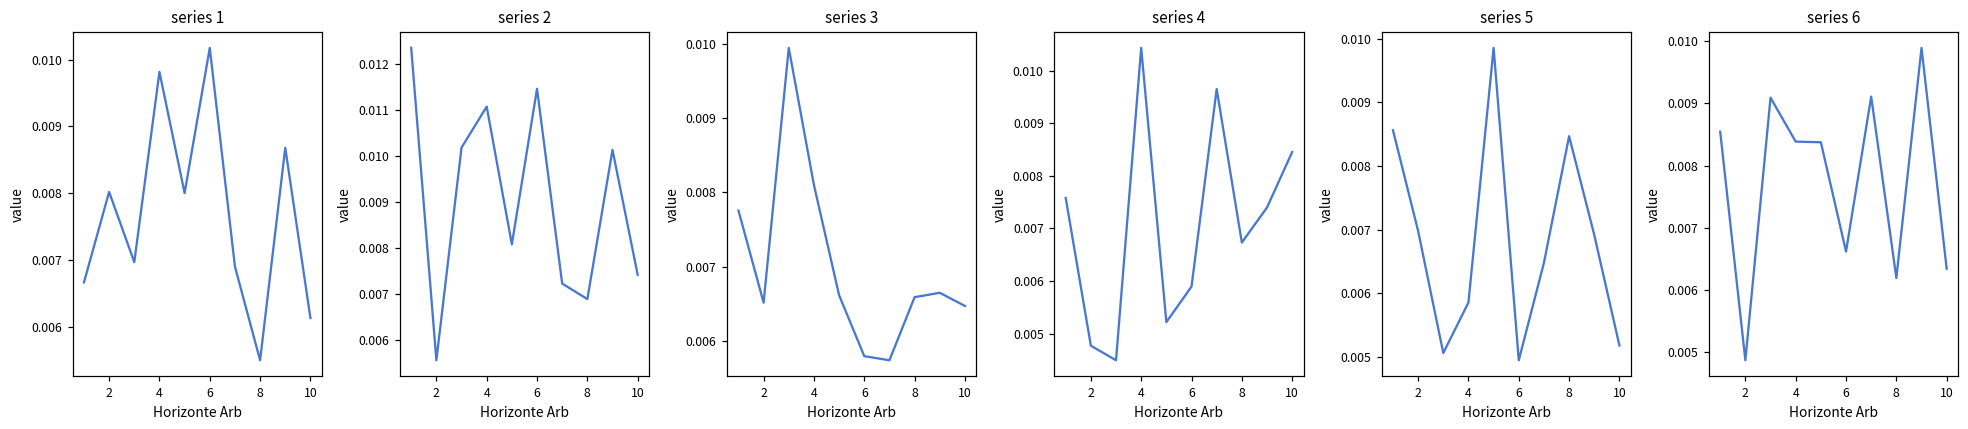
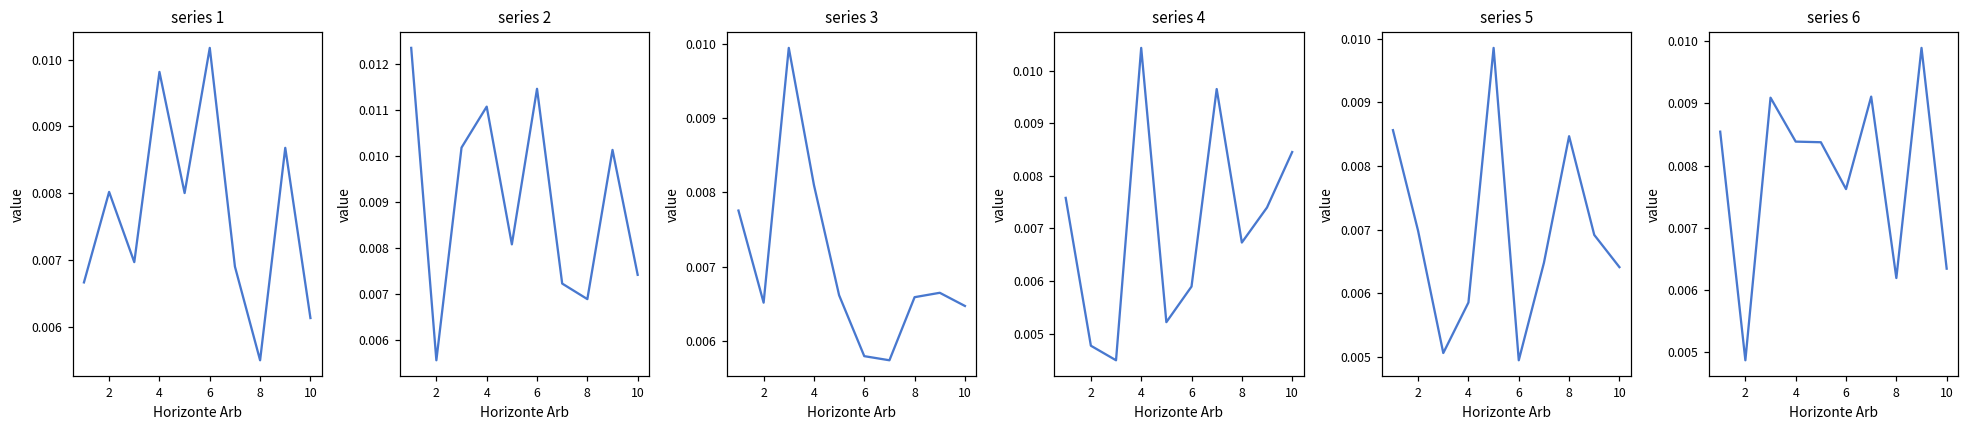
series 5, 10: 0.0052 -> 0.0064
series 6, 6: 0.0066 -> 0.0076
